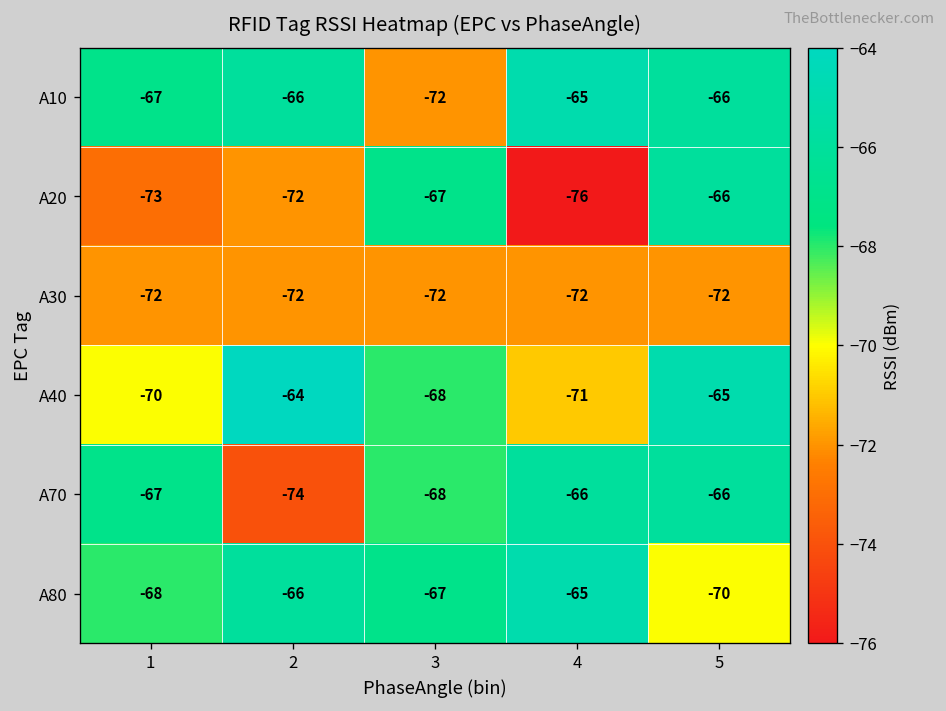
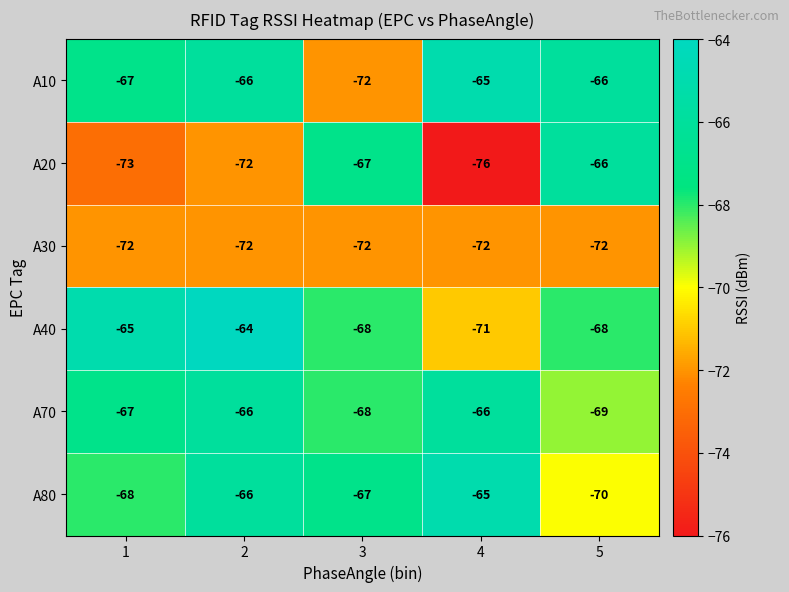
A40, 1: -70 -> -65
A40, 5: -65 -> -68
A70, 2: -74 -> -66
A70, 5: -66 -> -69
